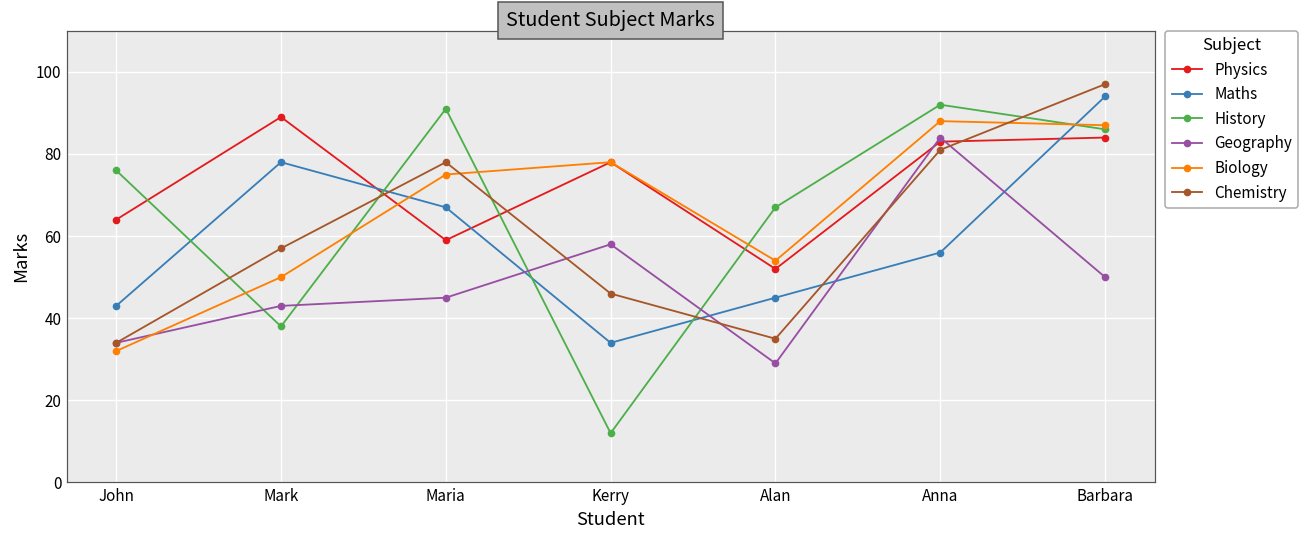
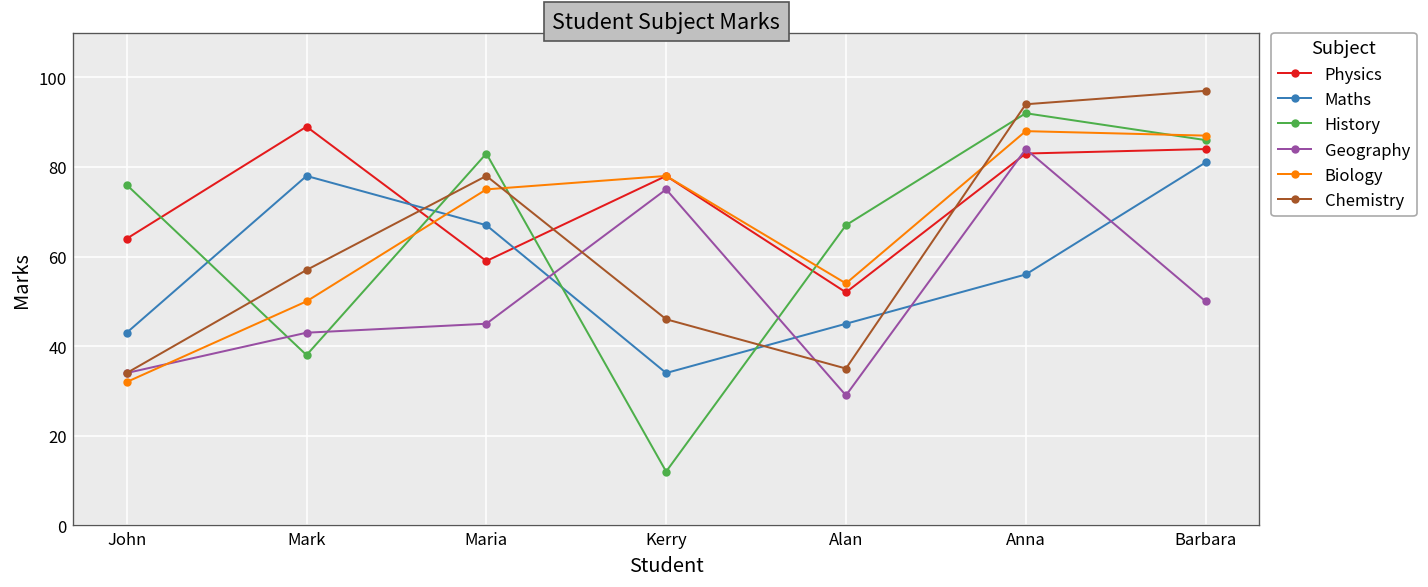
History, Maria: 91 -> 83
Geography, Kerry: 58 -> 75
Chemistry, Anna: 81 -> 94
Maths, Barbara: 94 -> 81
